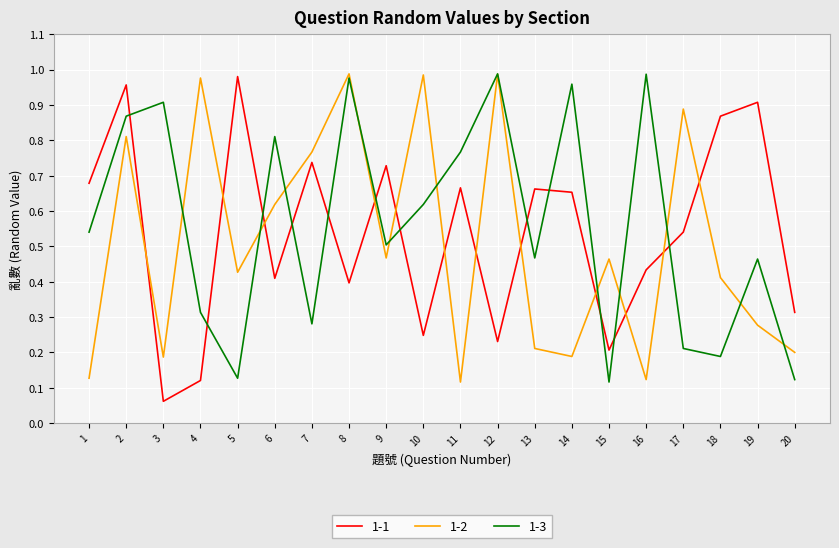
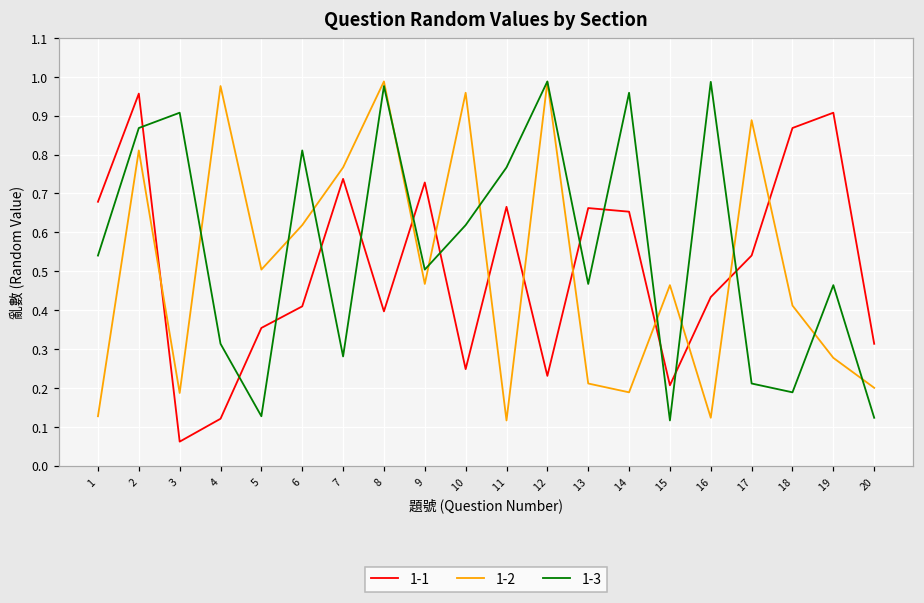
1-1, 5: 0.98 -> 0.35
1-2, 5: 0.43 -> 0.50
1-2, 10: 0.99 -> 0.96
